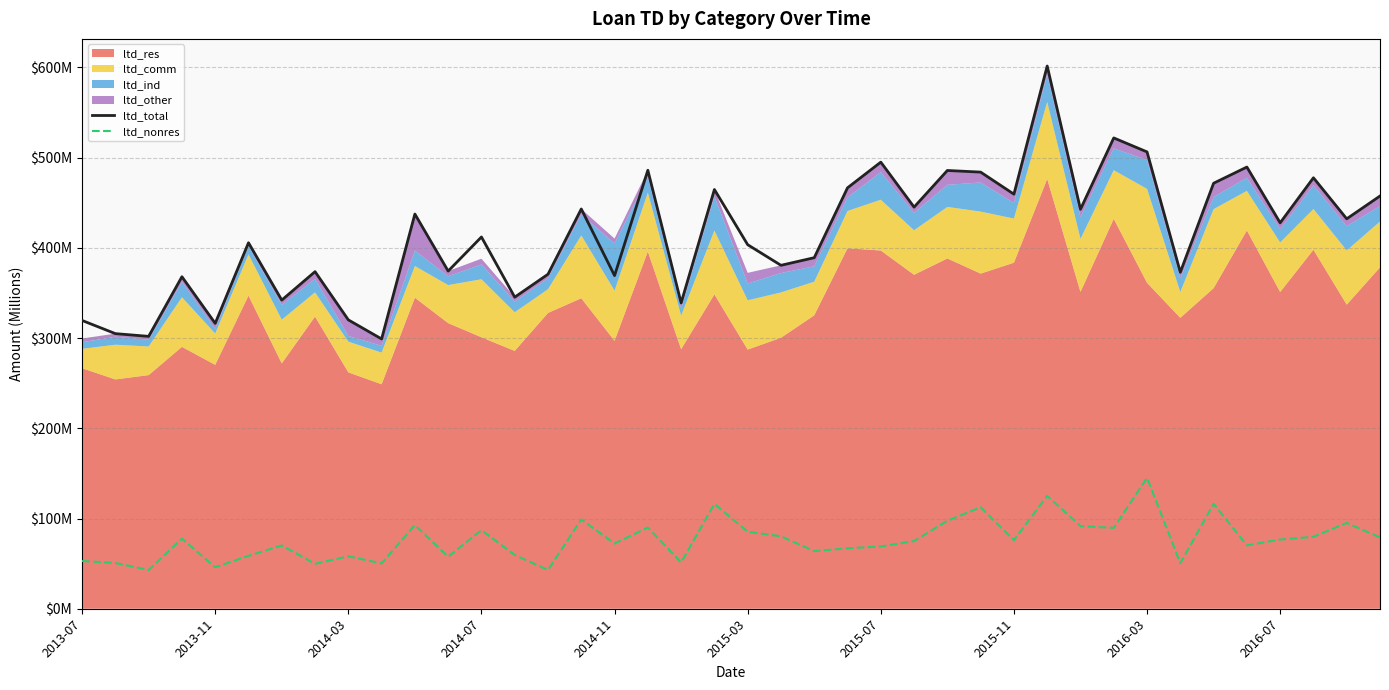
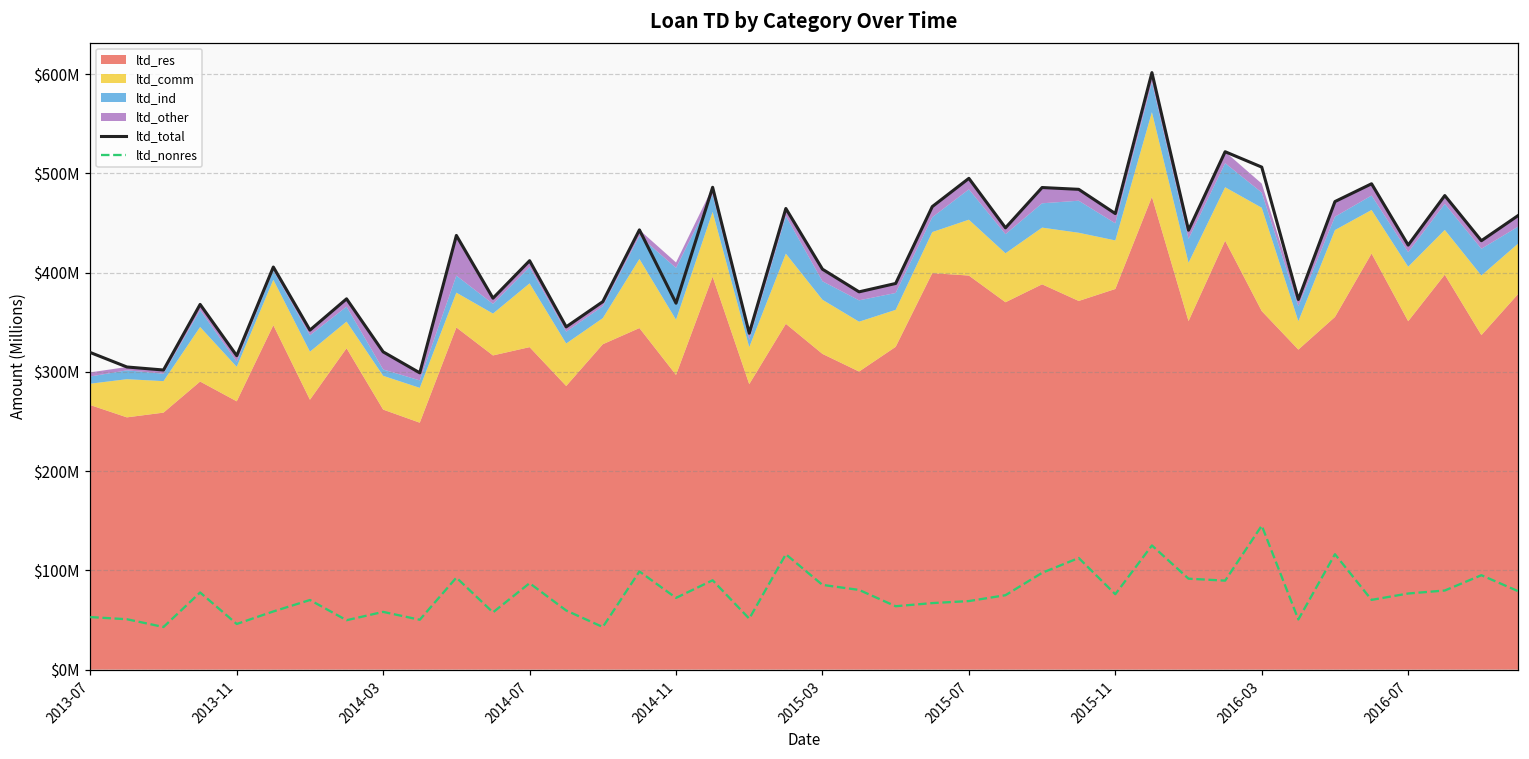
ltd_res, 2014-07: $300000000 -> $320000000
ltd_res, 2015-03: $290000000 -> $320000000
ltd_ind, 2016-03: $30000000 -> $20000000
